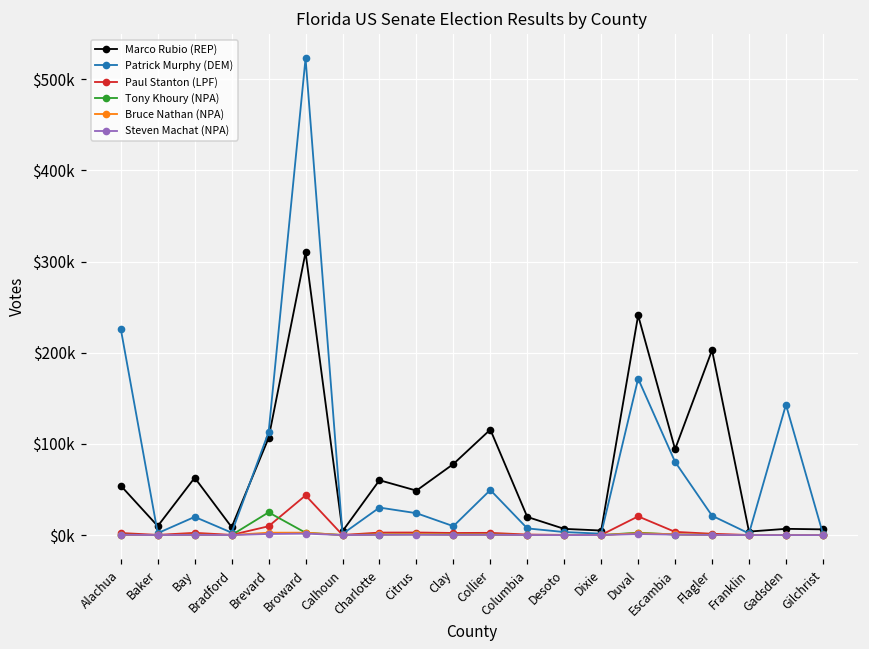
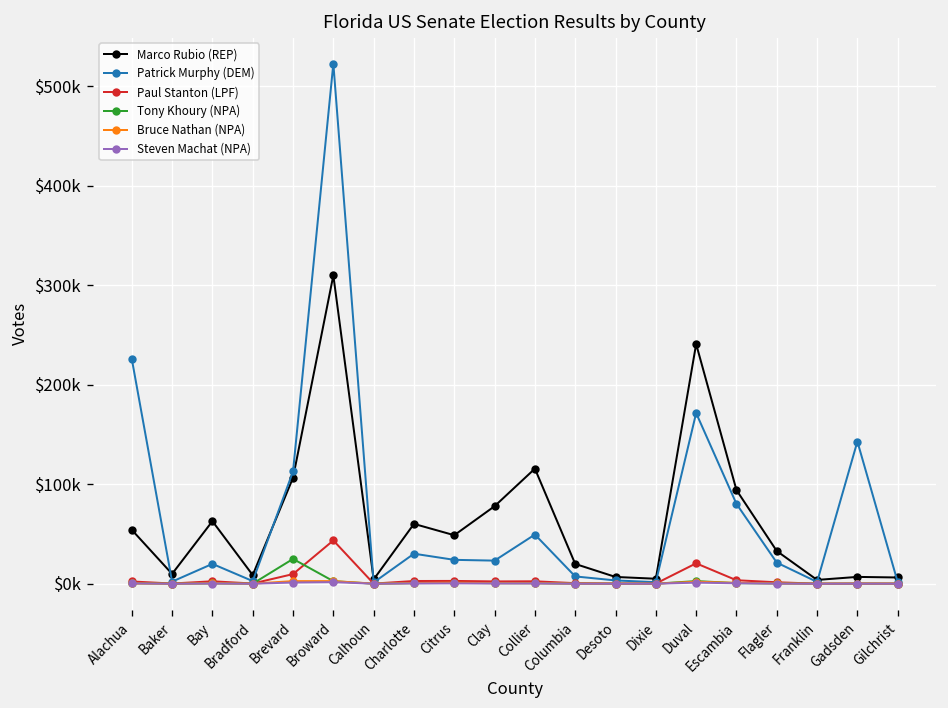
Patrick Murphy (DEM), Clay: $10000 -> $20000
Marco Rubio (REP), Flagler: $200000 -> $30000
